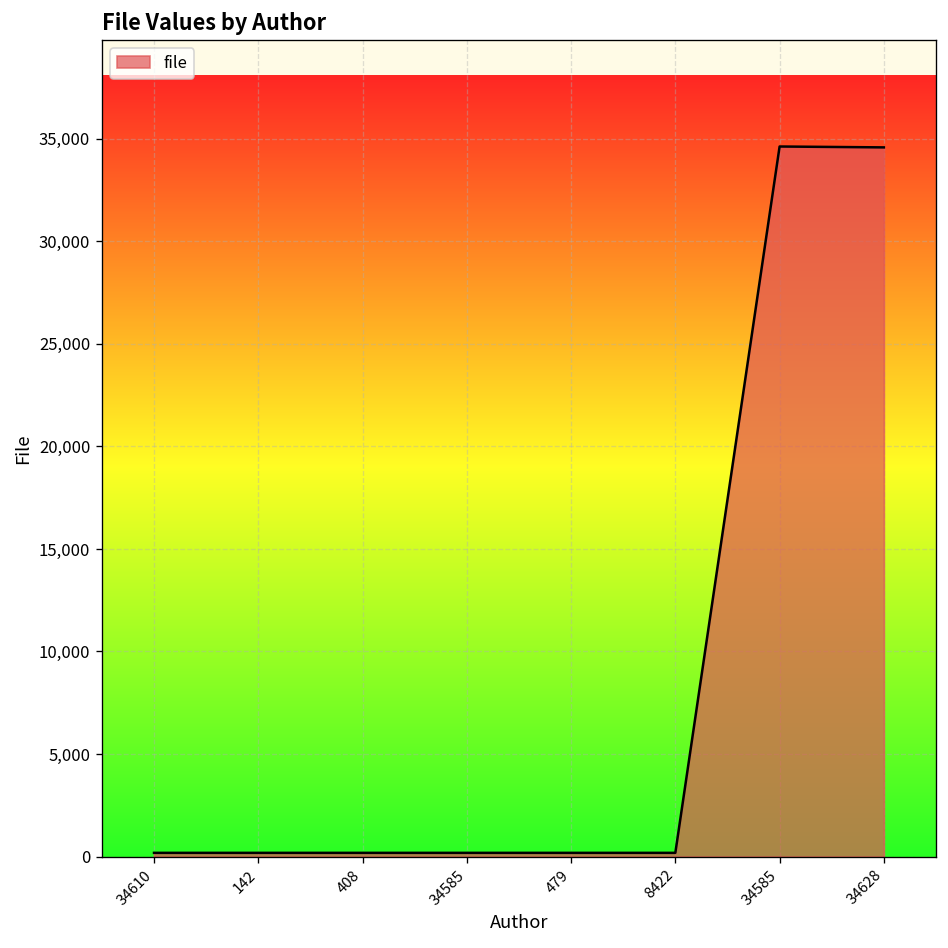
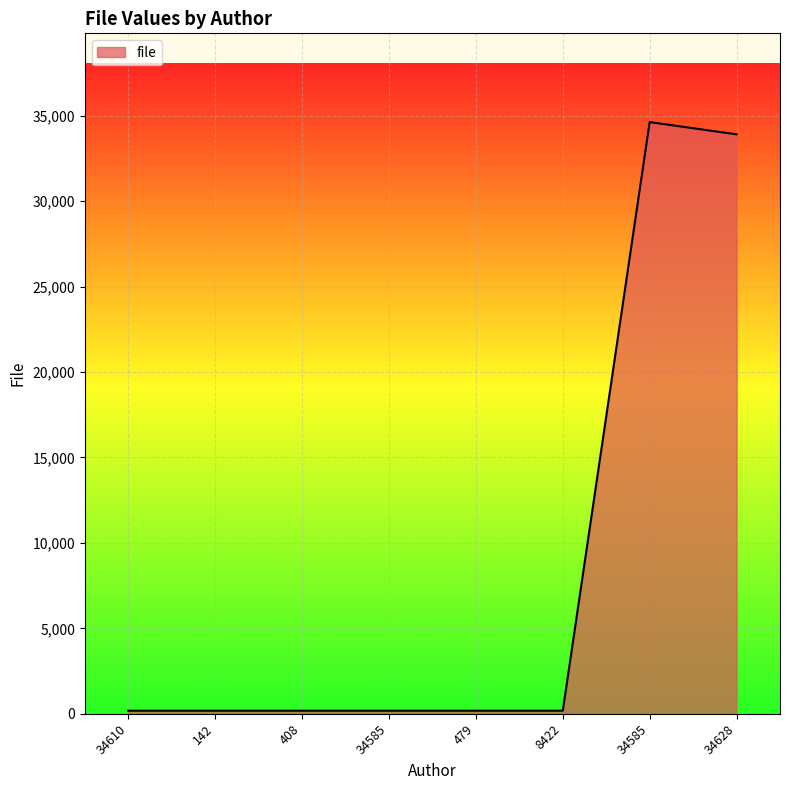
34628: 34,600 -> 33,900
